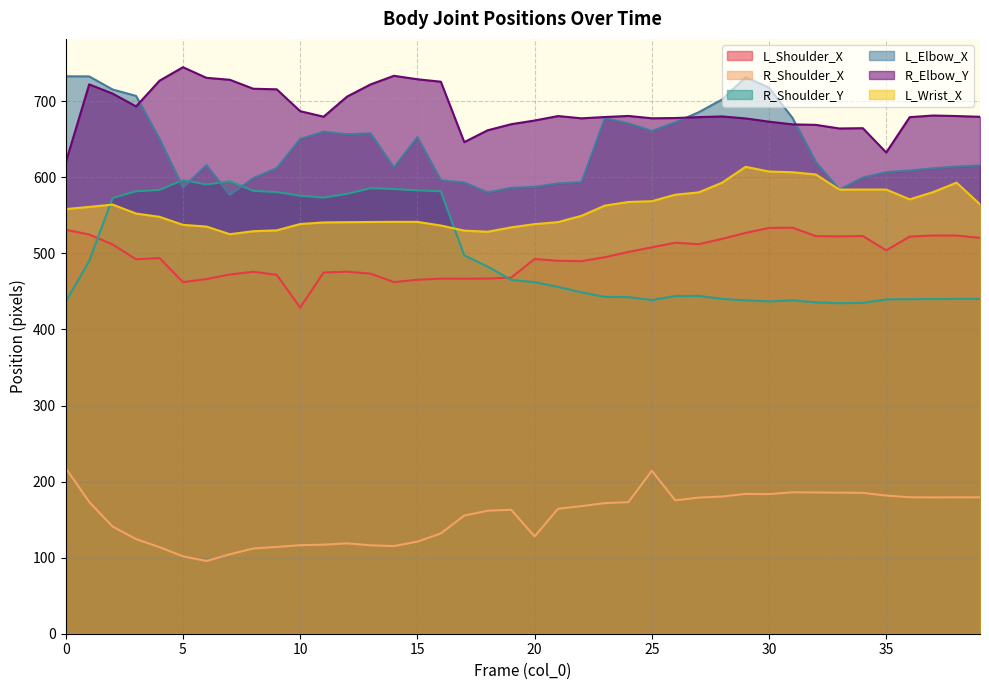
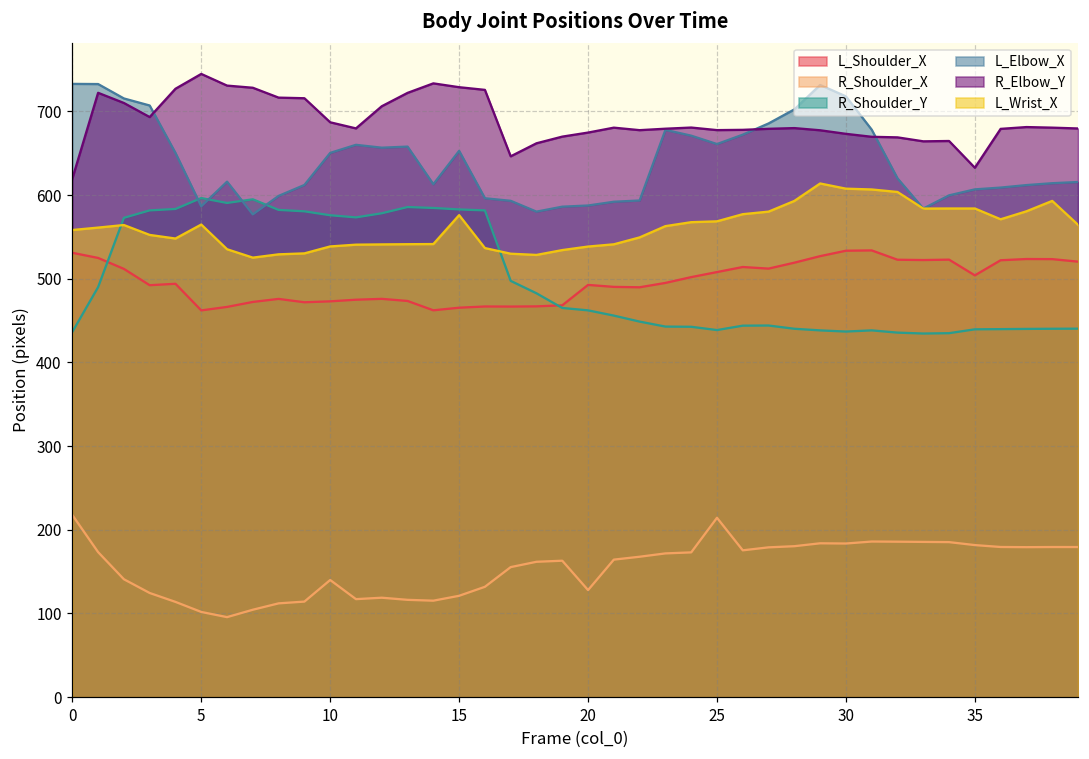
L_Wrist_X, 5: 540 -> 560
L_Shoulder_X, 10: 430 -> 470
R_Shoulder_X, 10: 120 -> 140
L_Wrist_X, 15: 540 -> 580
